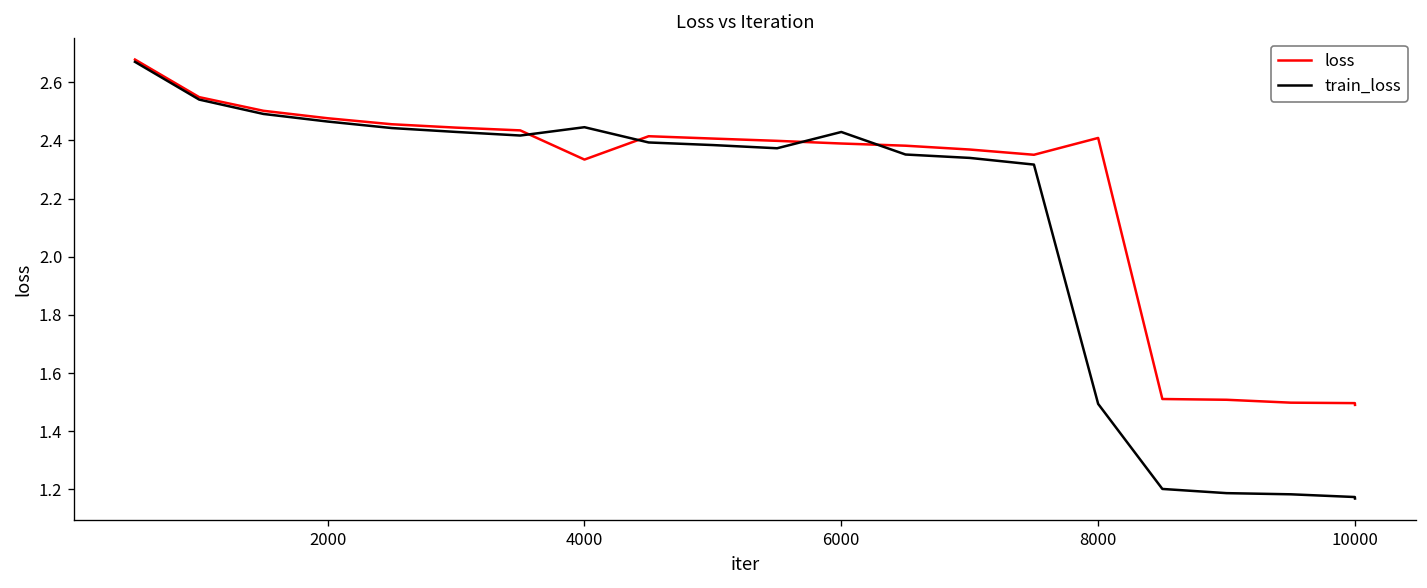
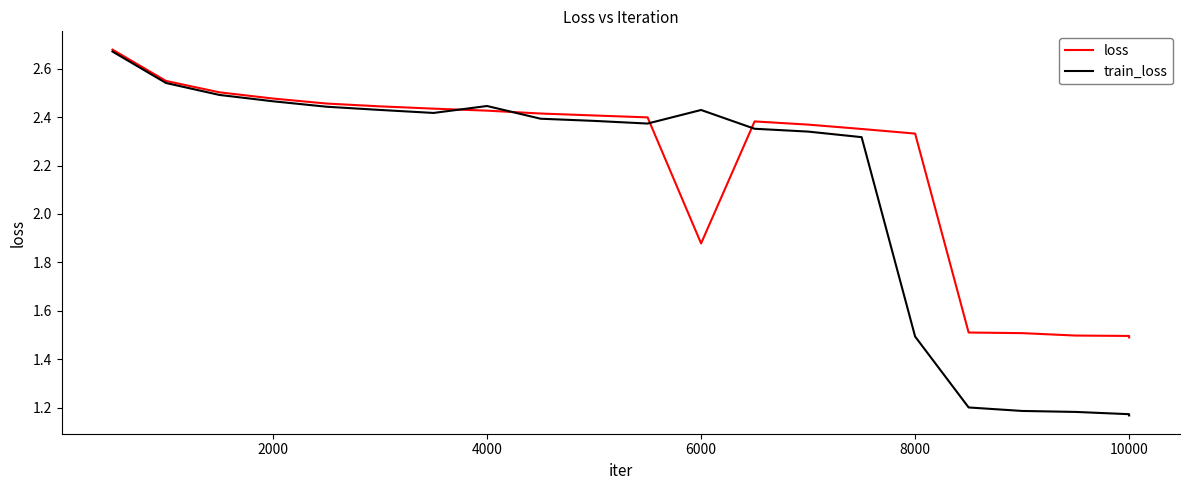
loss, 4000: 2.33 -> 2.43
loss, 6000: 2.39 -> 1.88
loss, 8000: 2.41 -> 2.33
